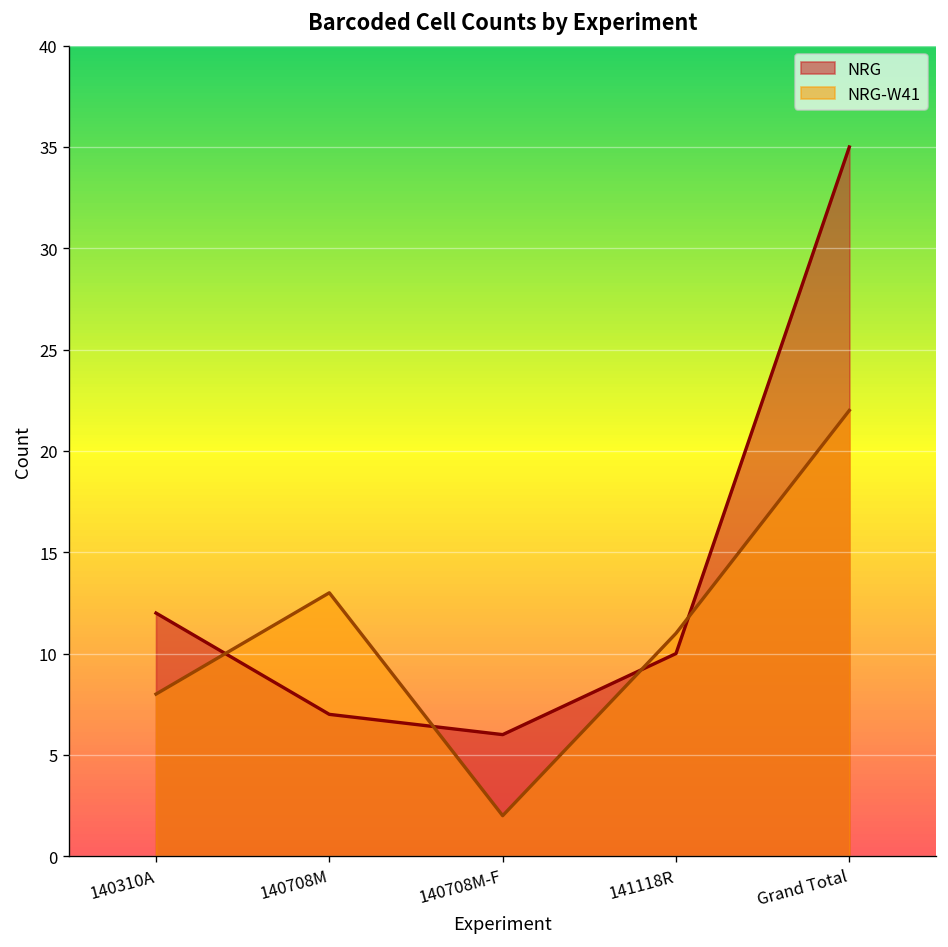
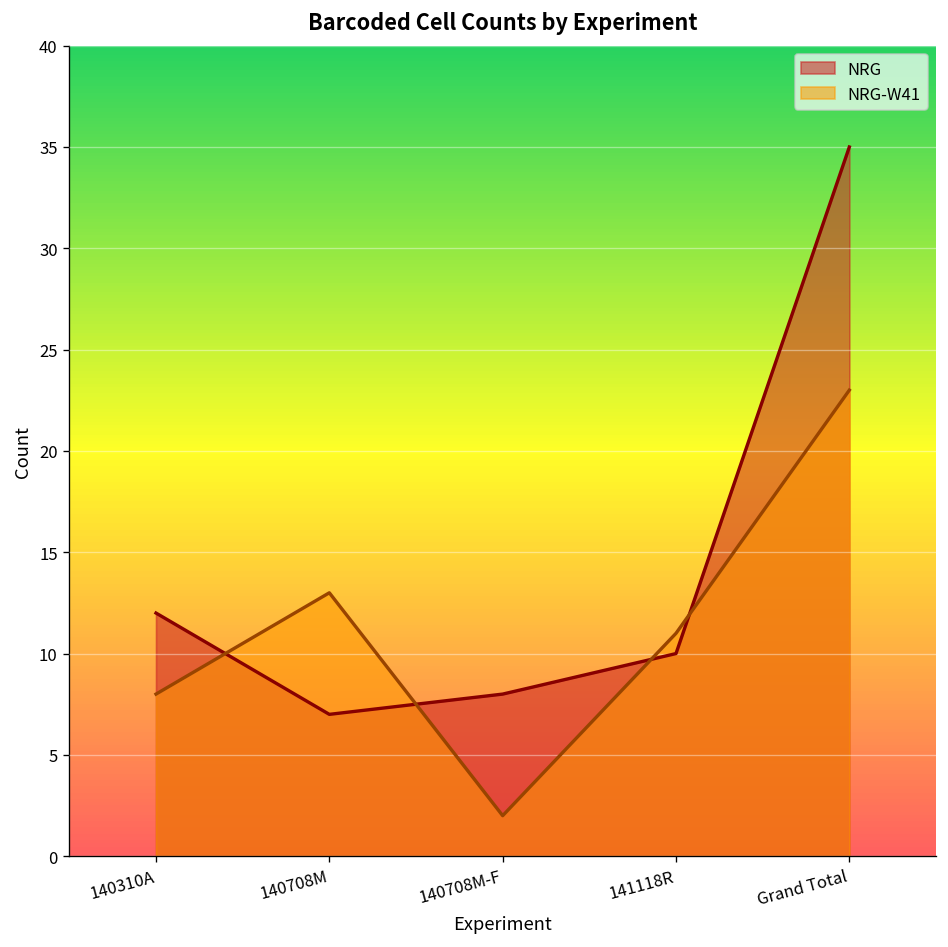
NRG, 140708M-F: 6 -> 8
NRG-W41, Grand Total: 22 -> 23
